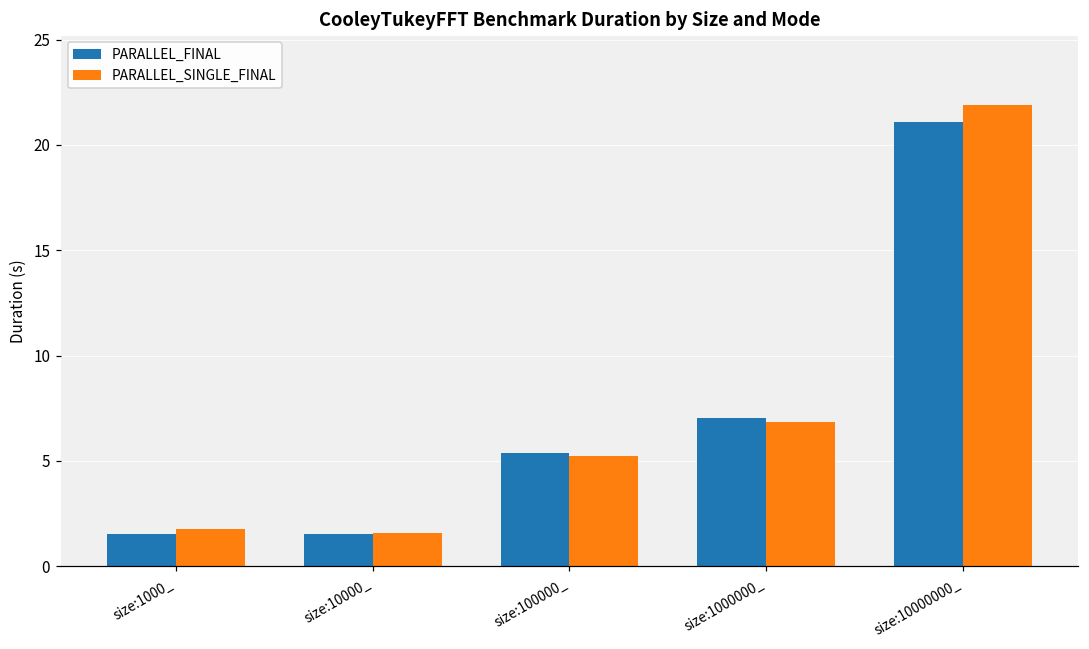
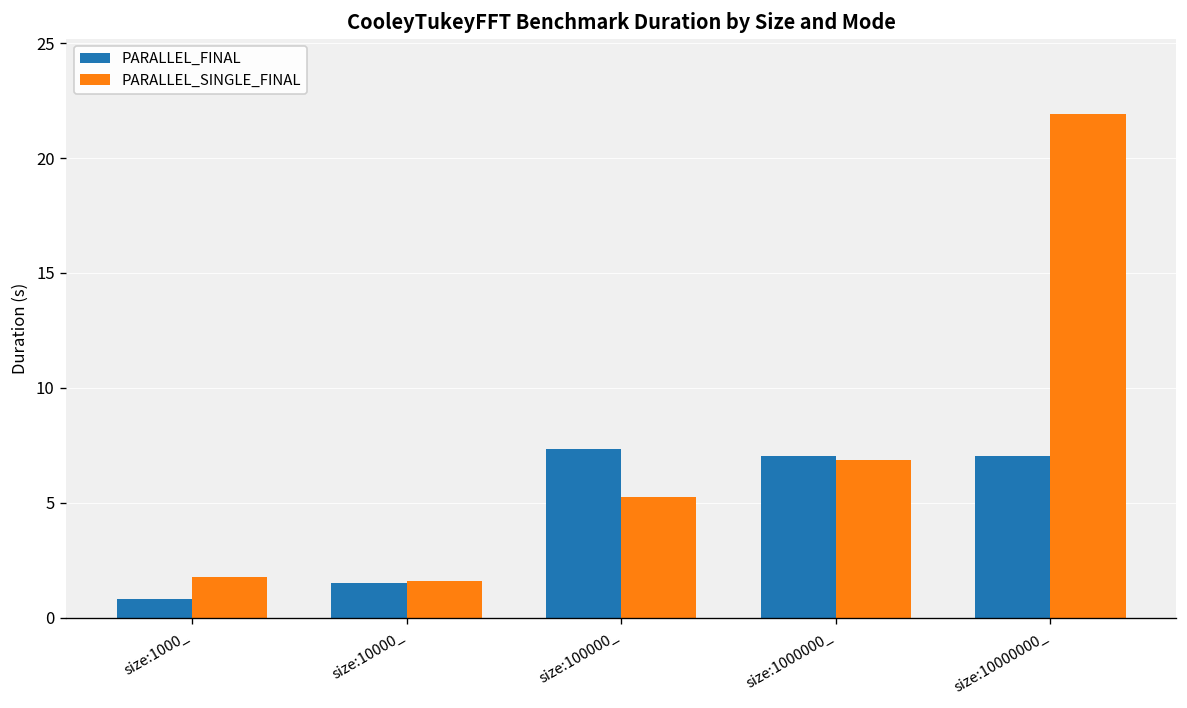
PARALLEL_FINAL, size:1000_: 1.5 -> 0.8
PARALLEL_FINAL, size:100000_: 5.4 -> 7.4
PARALLEL_FINAL, size:10000000_: 21.1 -> 7.0
